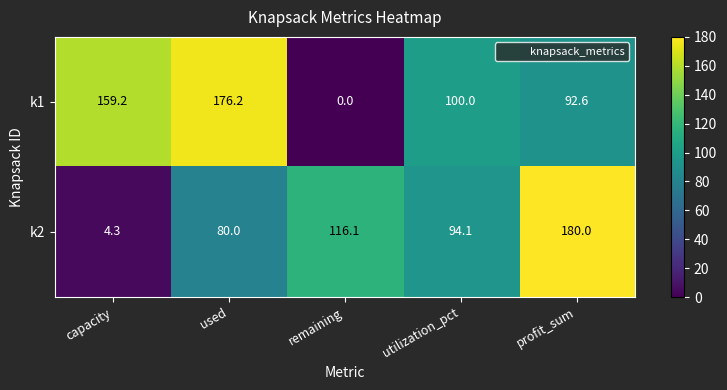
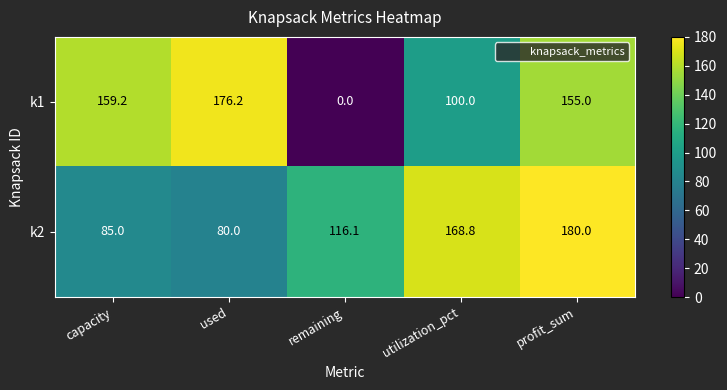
k1, profit_sum: 92.6 -> 155.0
k2, capacity: 4.3 -> 85.0
k2, utilization_pct: 94.1 -> 168.8
